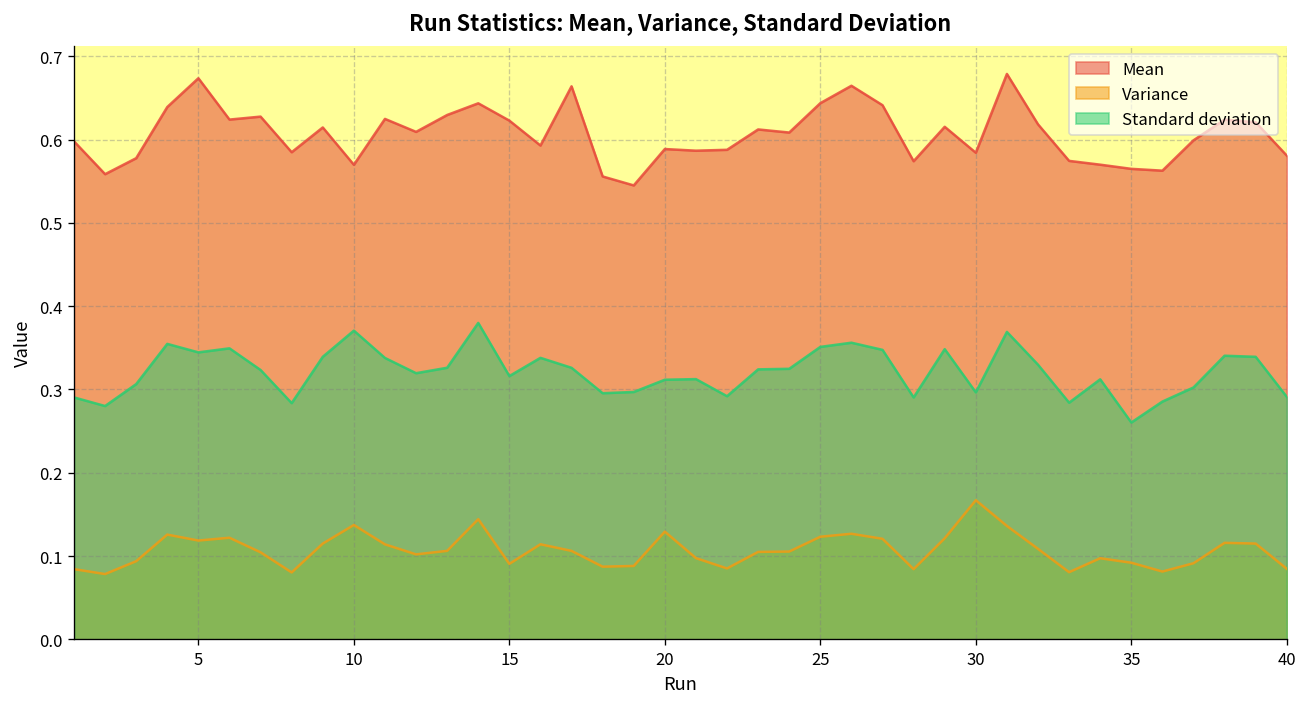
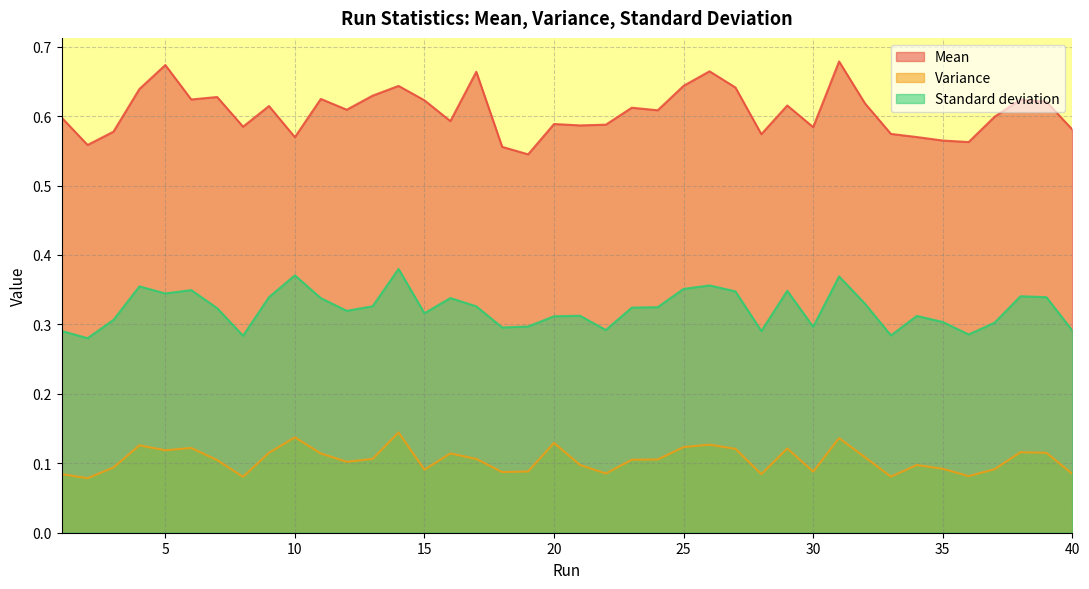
Variance, 30: 0.17 -> 0.09
Standard deviation, 35: 0.26 -> 0.30
